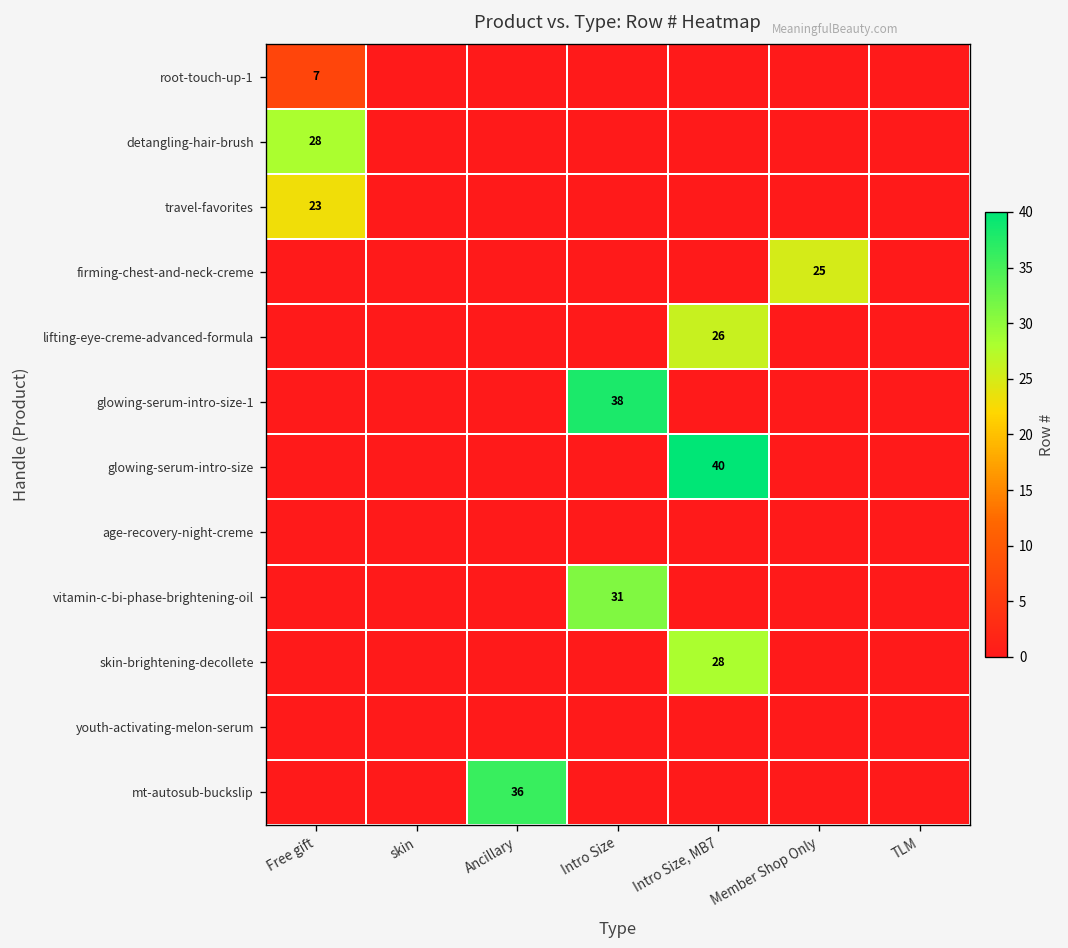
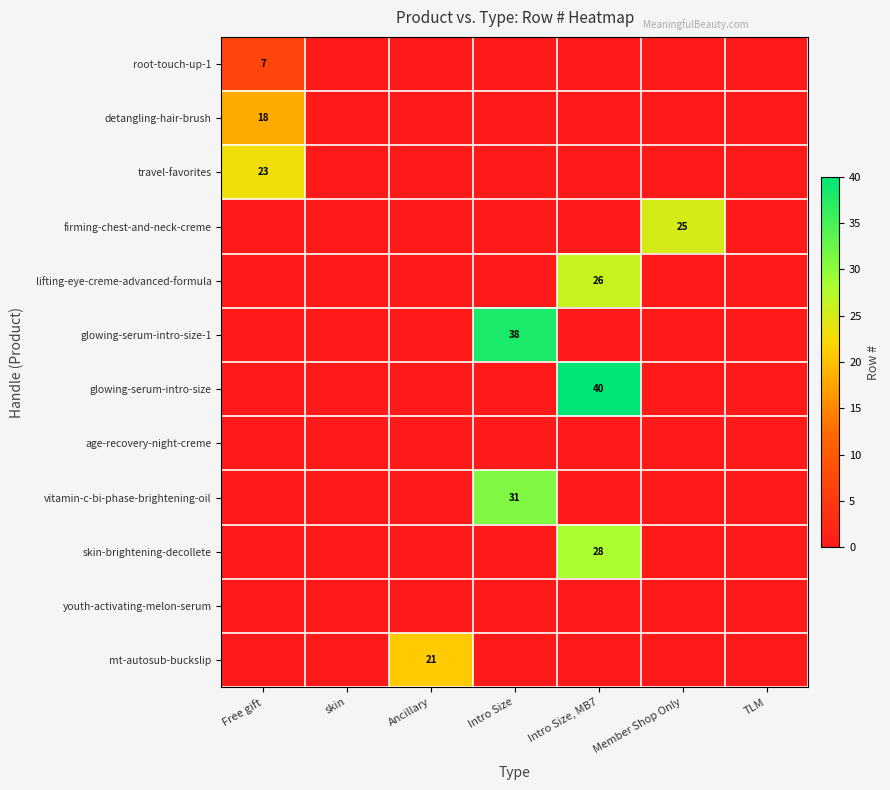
detangling-hair-brush, Free gift: 28 -> 18
mt-autosub-buckslip, Ancillary: 36 -> 21
